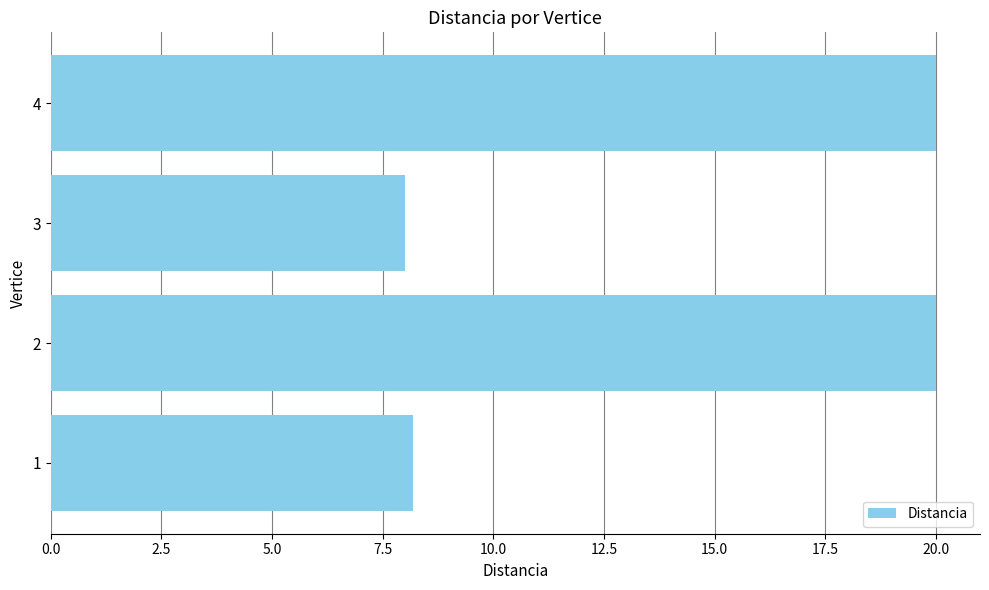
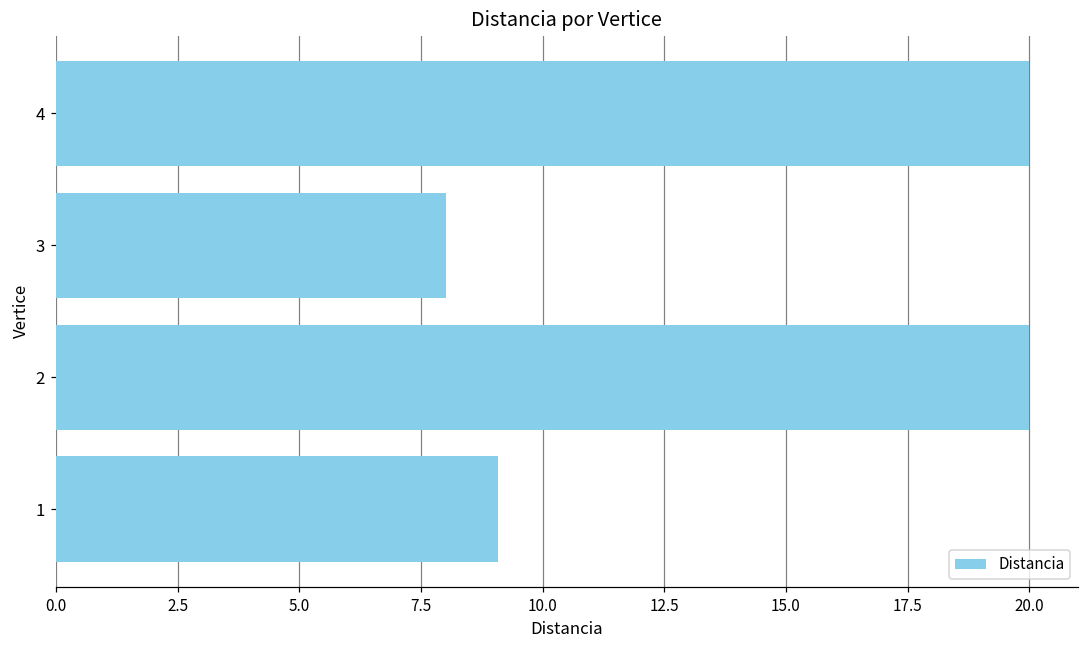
1: 8.2 -> 9.1
